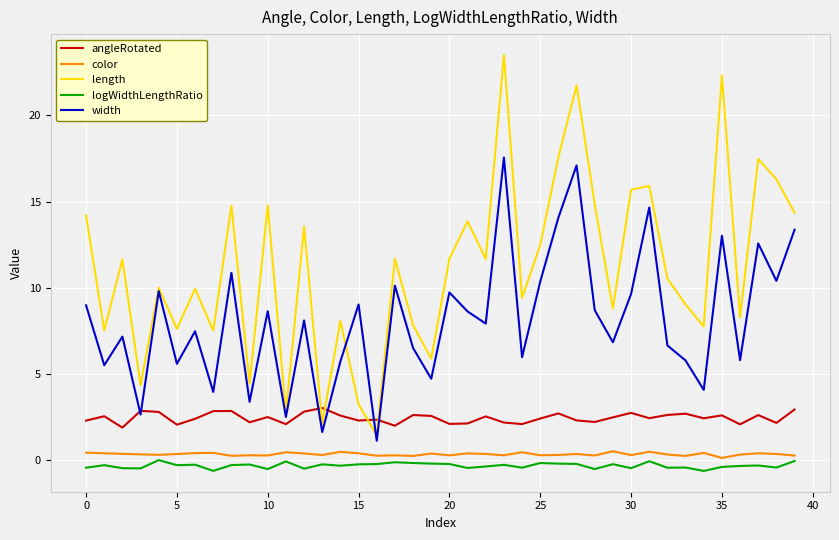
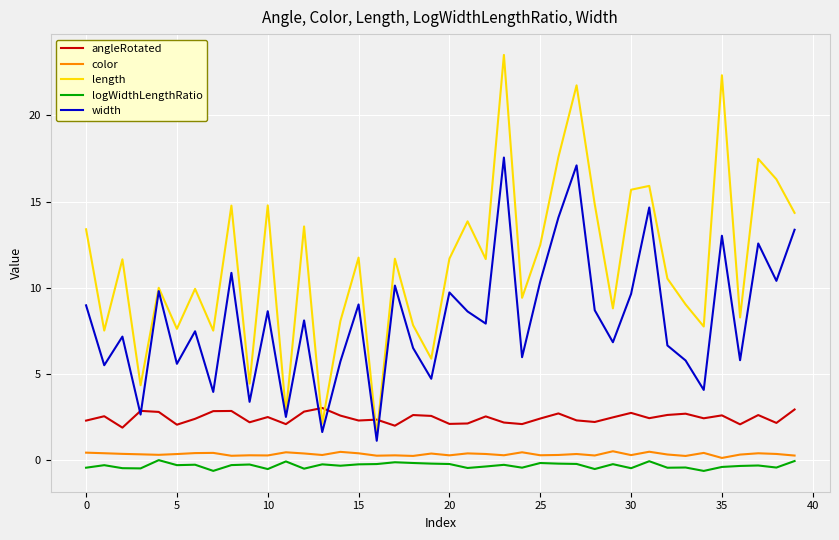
length, 0: 14.2 -> 13.4
length, 15: 3.2 -> 11.7
